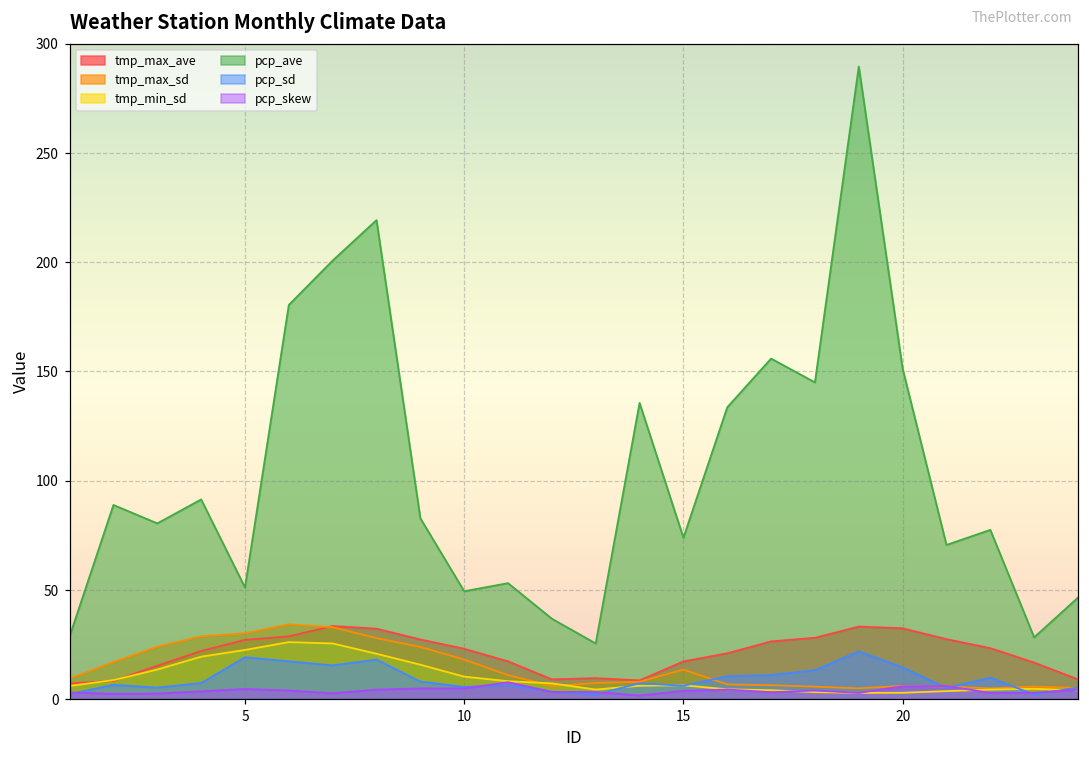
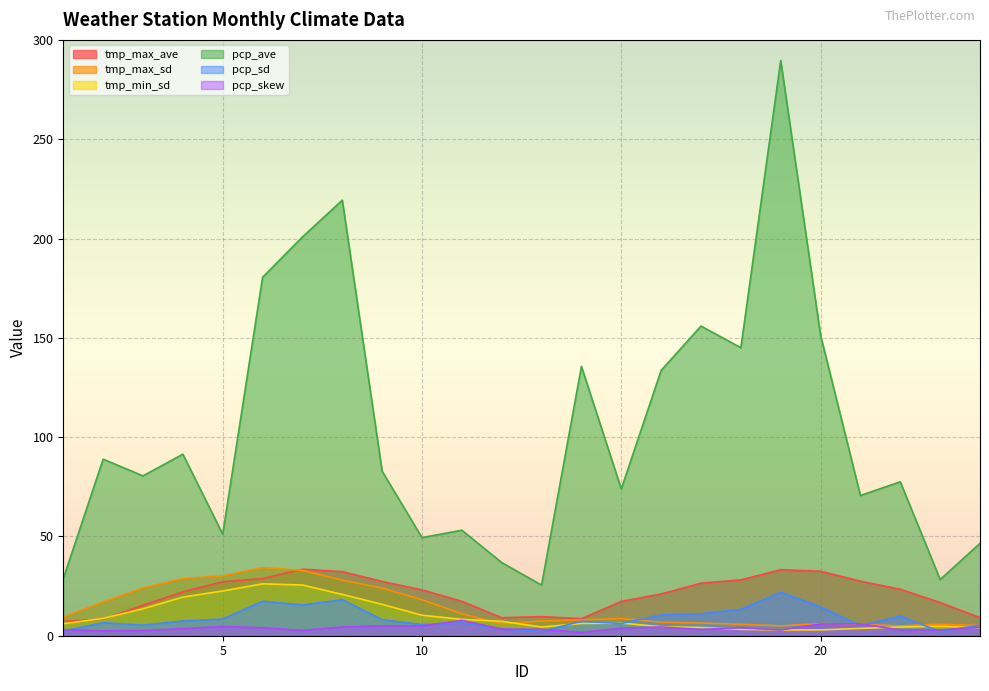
pcp_sd, 5: 19 -> 8
tmp_max_sd, 15: 14 -> 9
